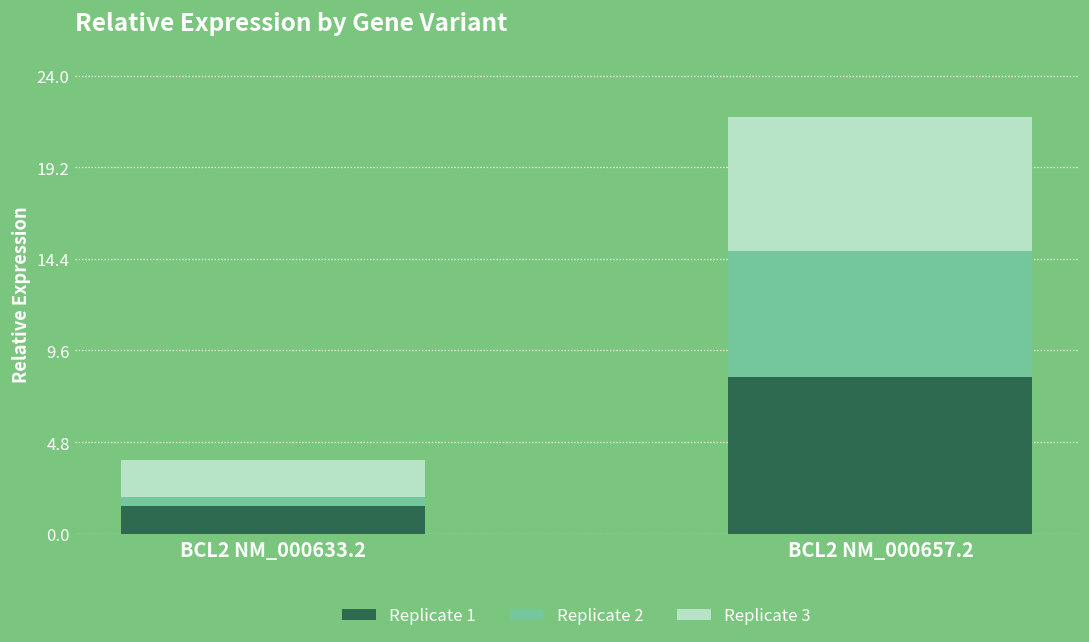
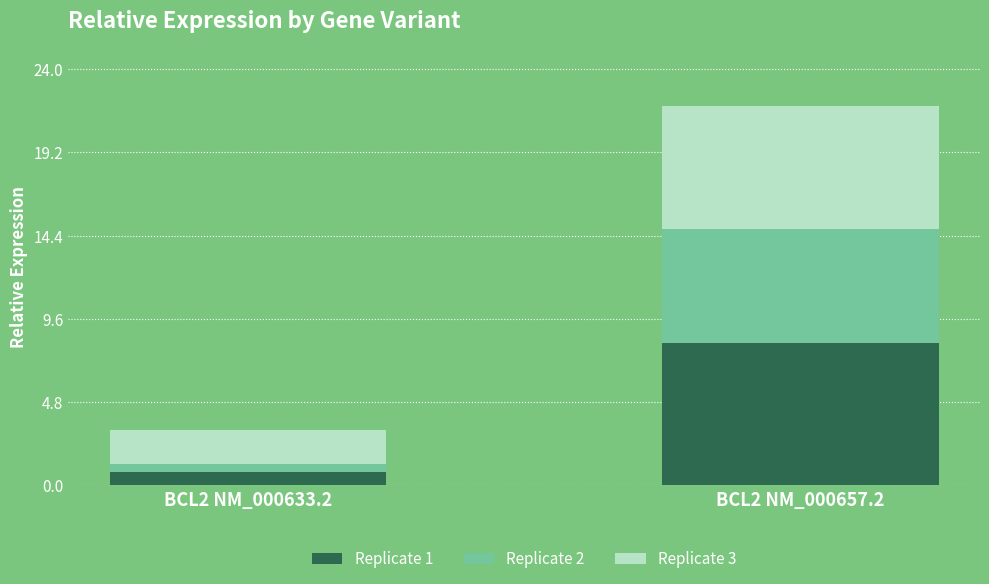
Replicate 1, BCL2 NM_000633.2: 1.4 -> 0.8
